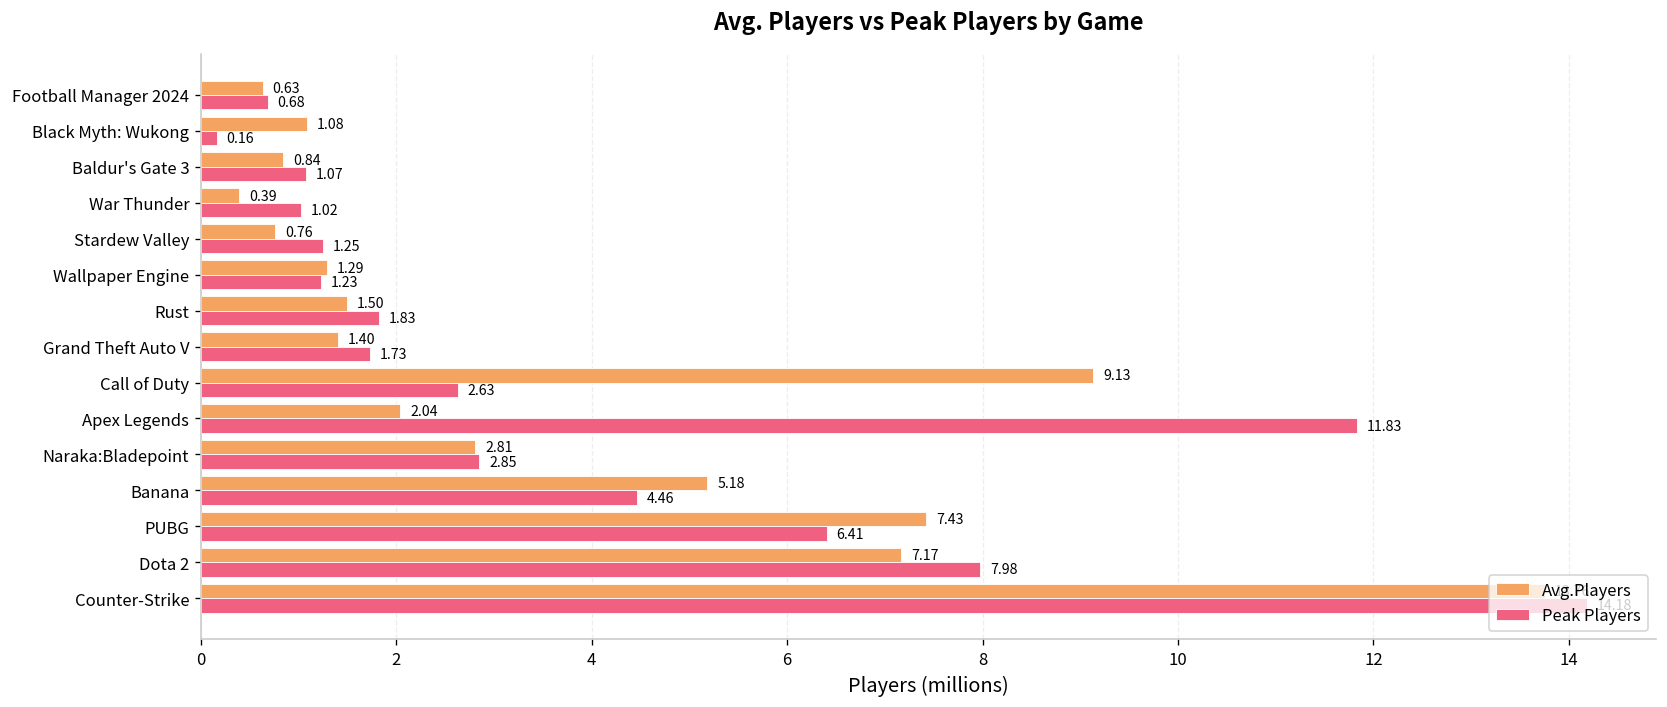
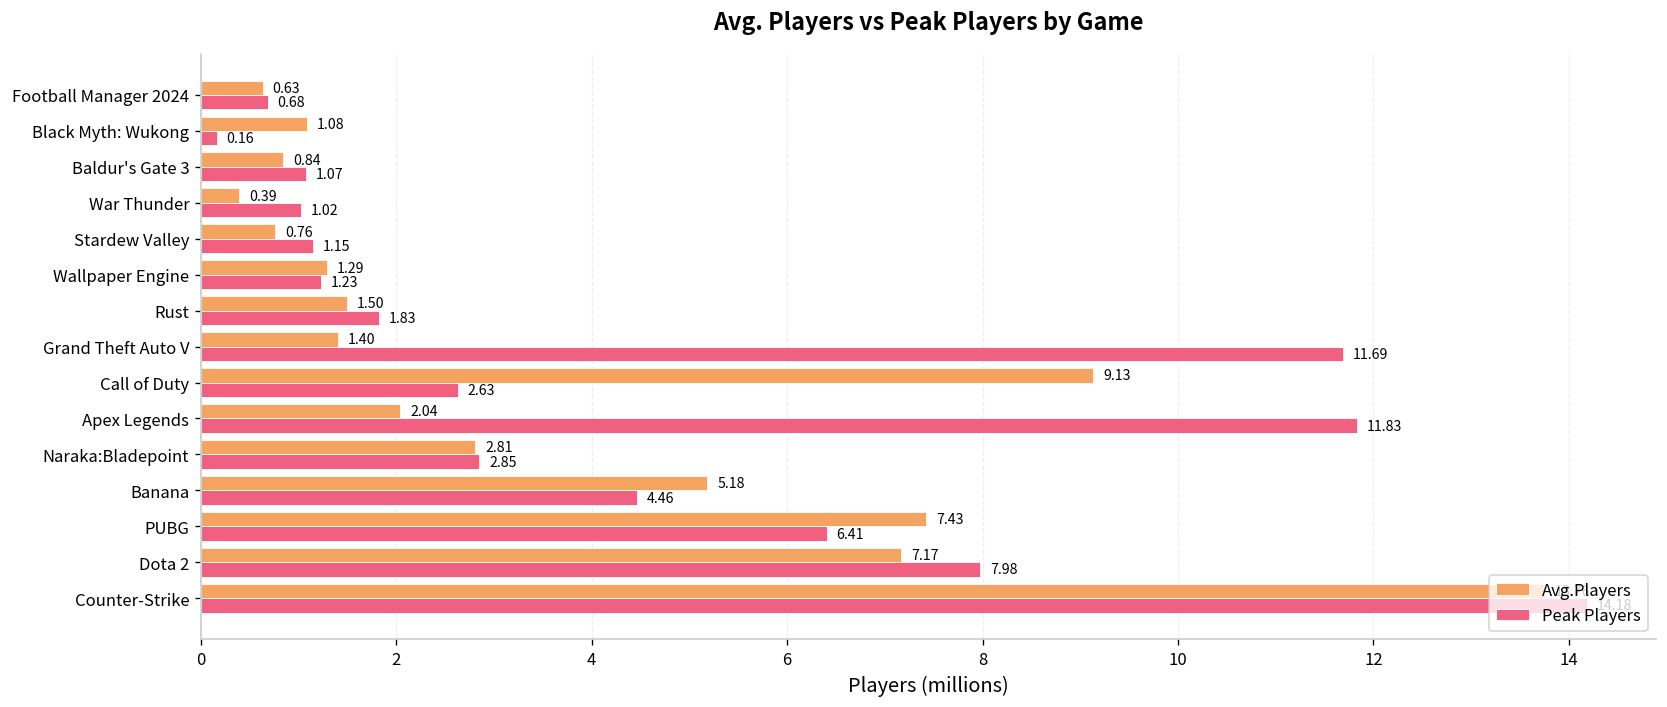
Peak Players, Stardew Valley: 1.25 -> 1.15
Peak Players, Grand Theft Auto V: 1.73 -> 11.69
